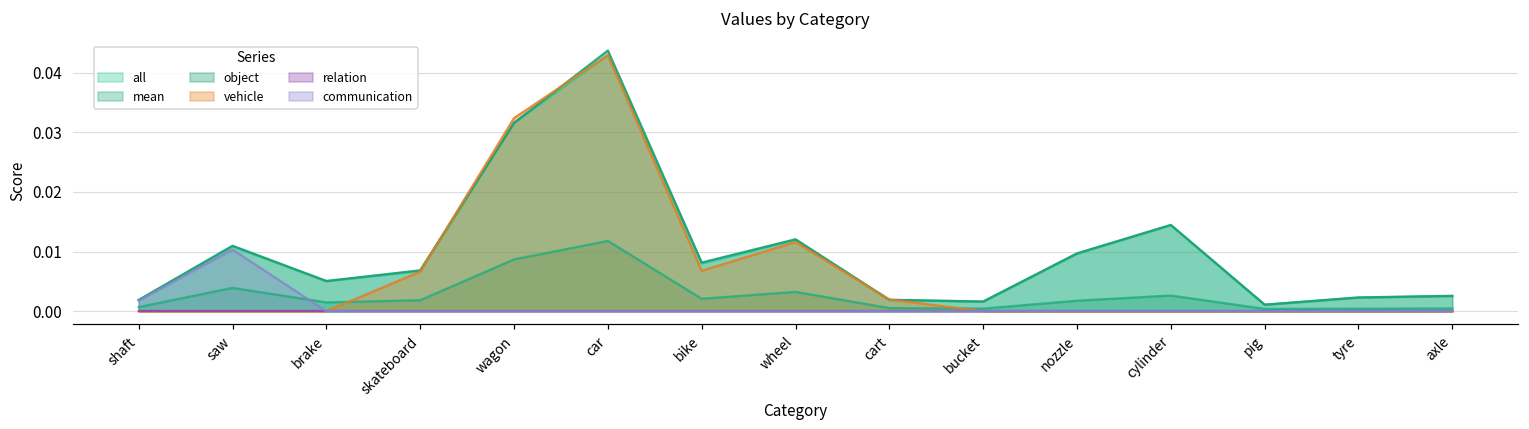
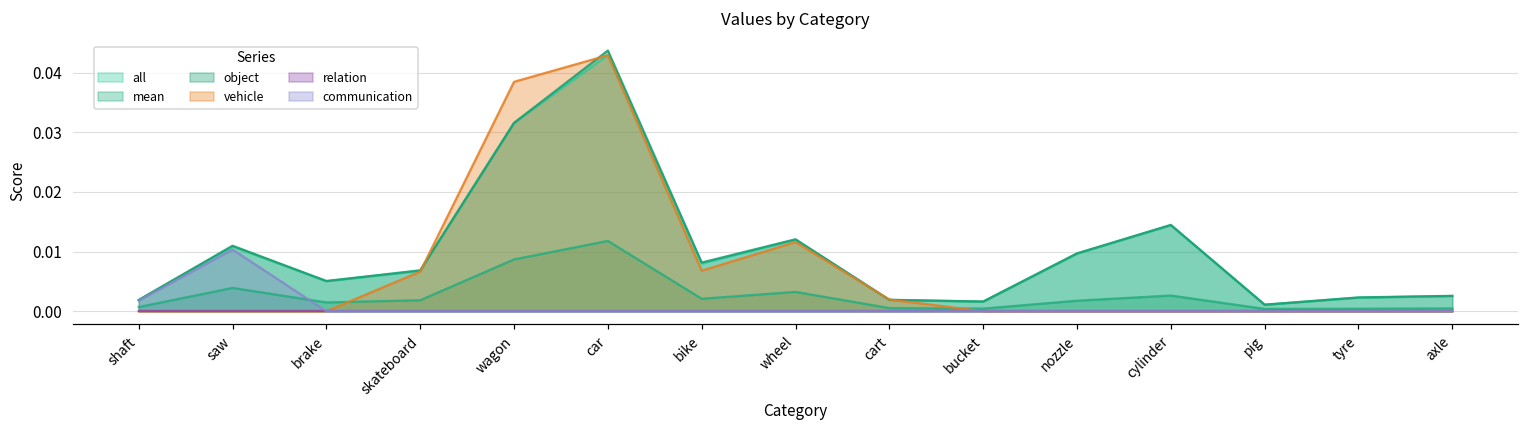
vehicle, wagon: 0.032 -> 0.038
